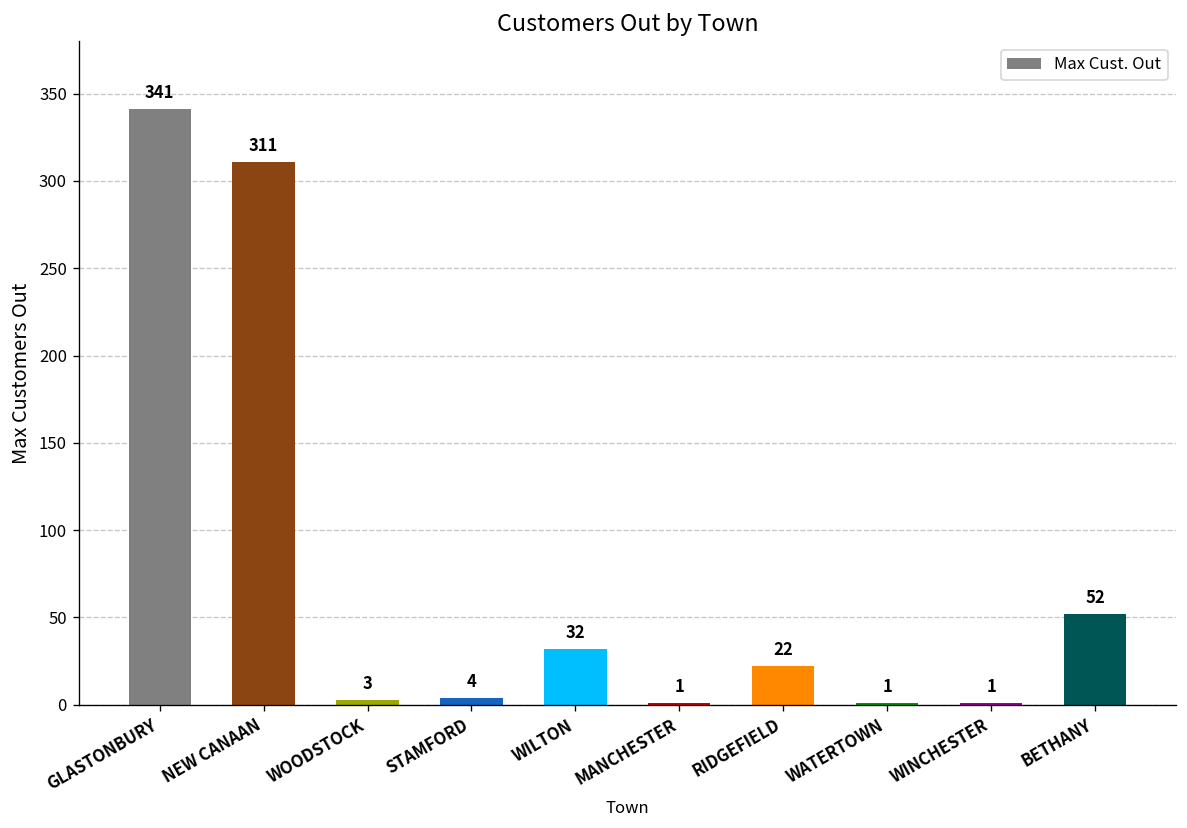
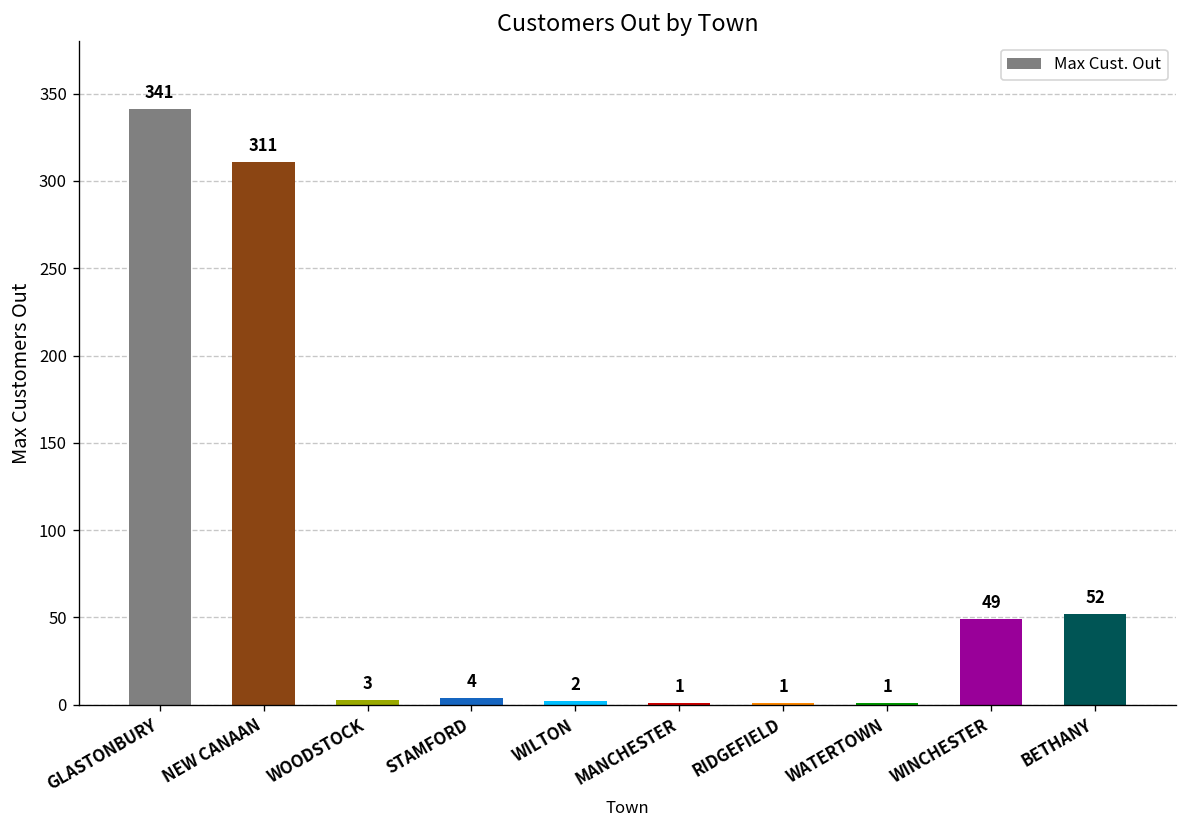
WILTON: 32 -> 2
RIDGEFIELD: 22 -> 1
WINCHESTER: 1 -> 49
